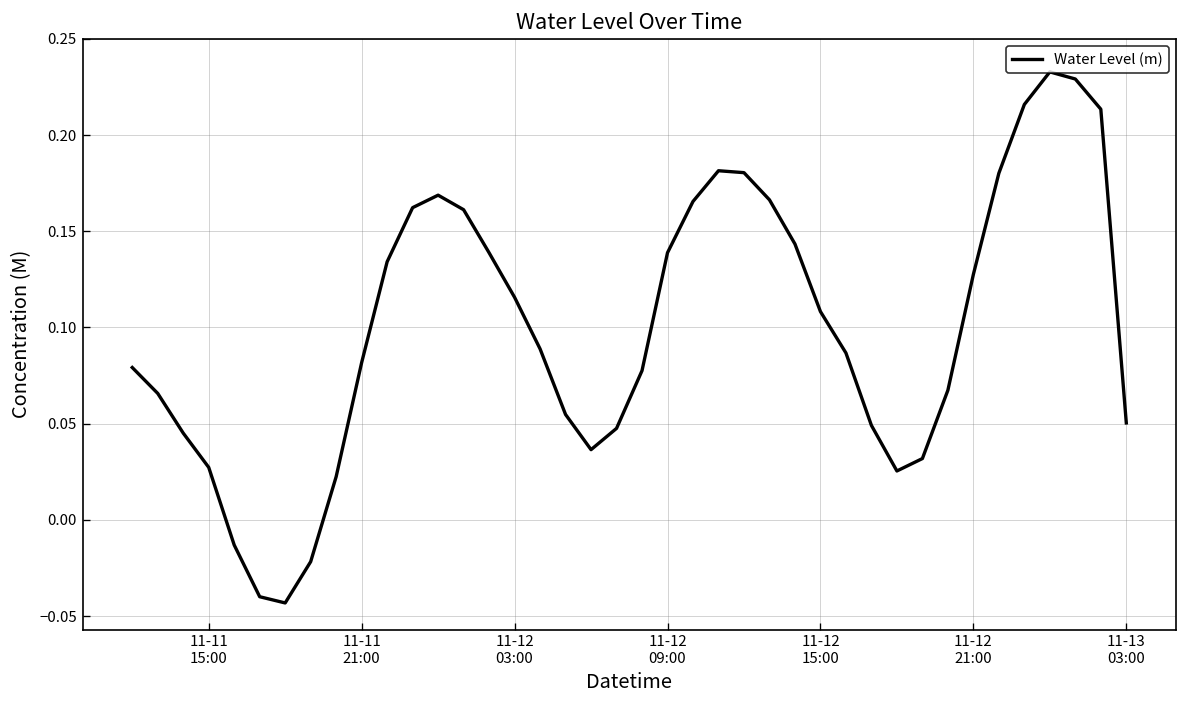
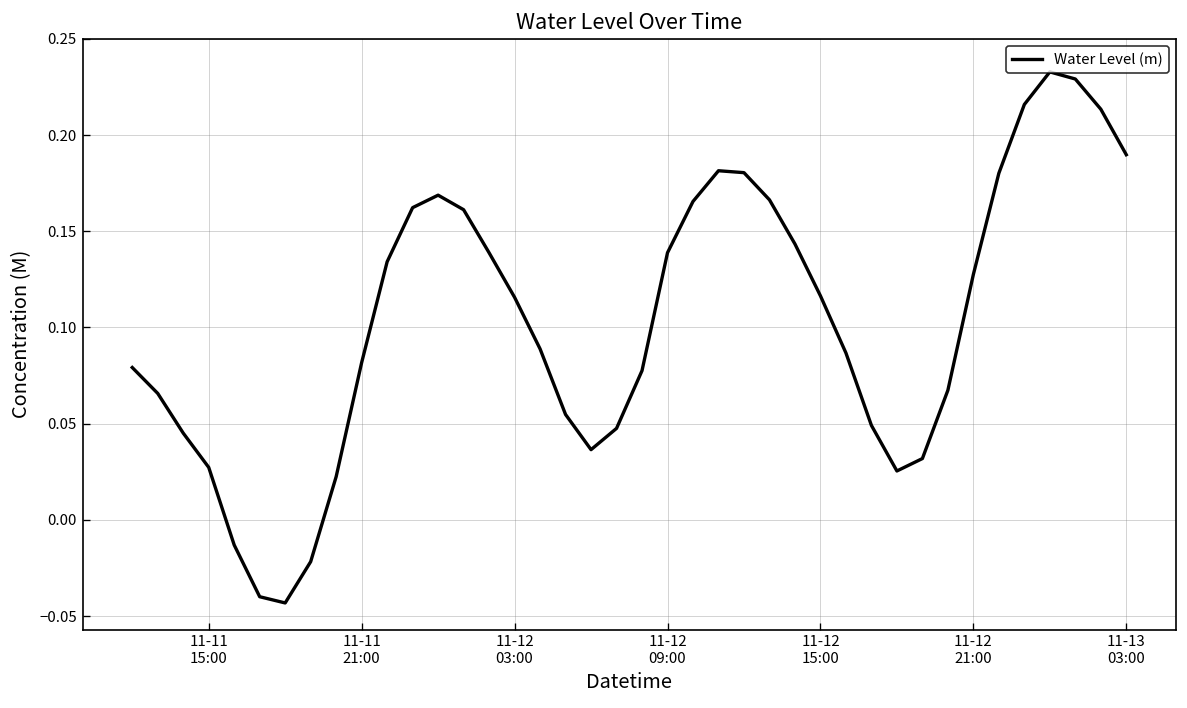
11-12 15:00: 0.108 -> 0.116
11-13 03:00: 0.050 -> 0.190
